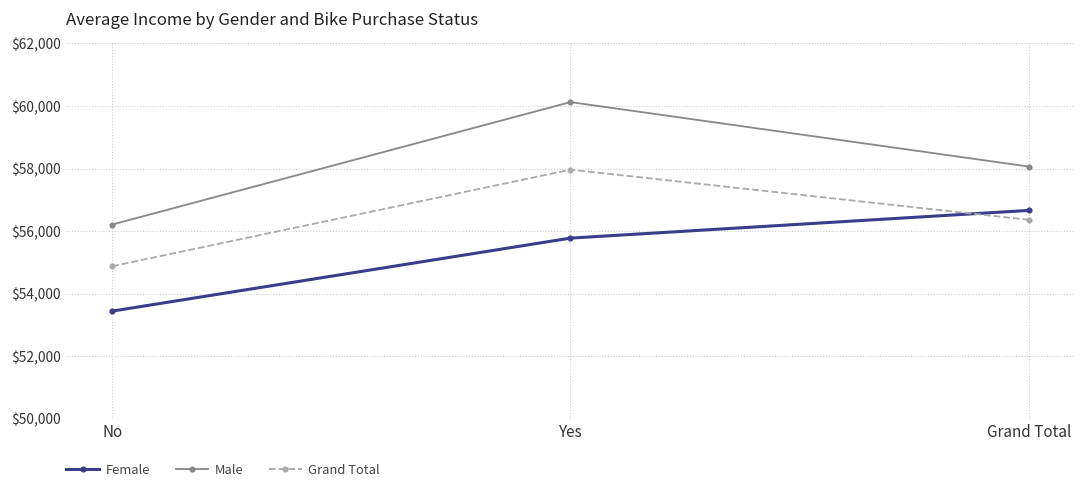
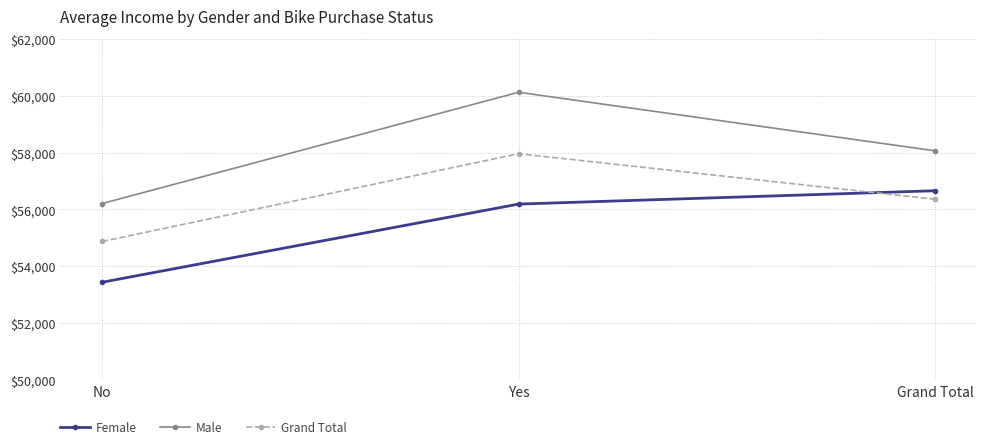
Female, Yes: $55,800 -> $56,200
